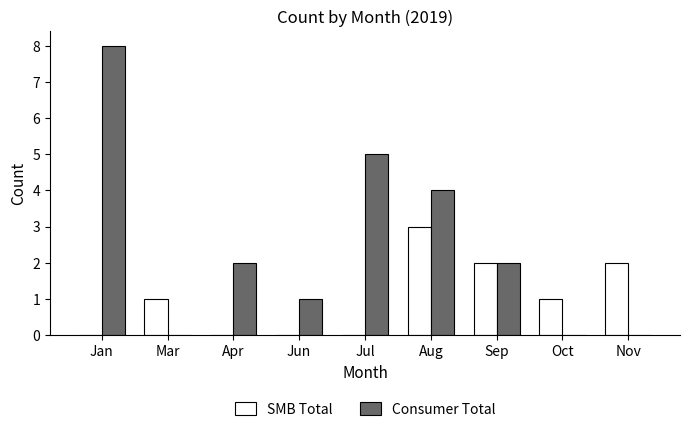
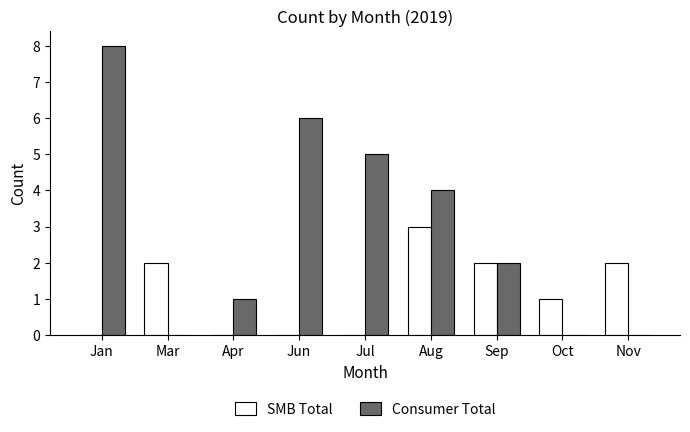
SMB Total, Mar: 1 -> 2
Consumer Total, Apr: 2 -> 1
Consumer Total, Jun: 1 -> 6
